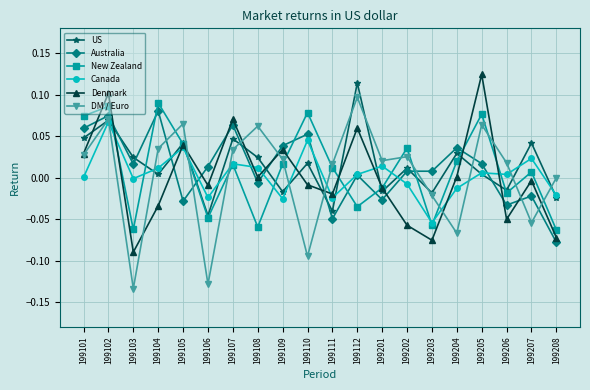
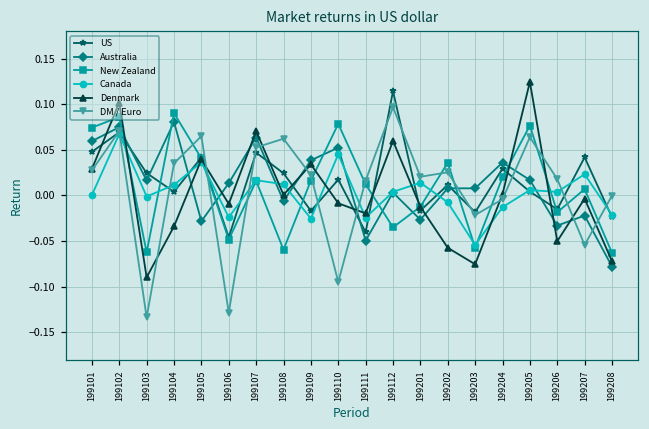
DM / Euro, 199107: 0.03 -> 0.05
DM / Euro, 199204: -0.07 -> 0.00
